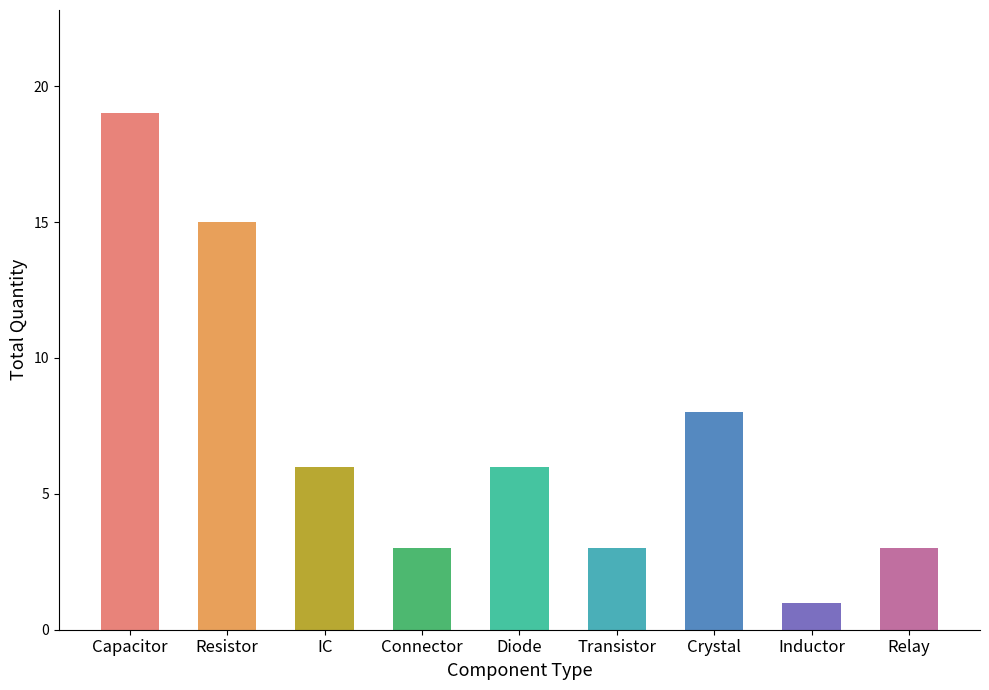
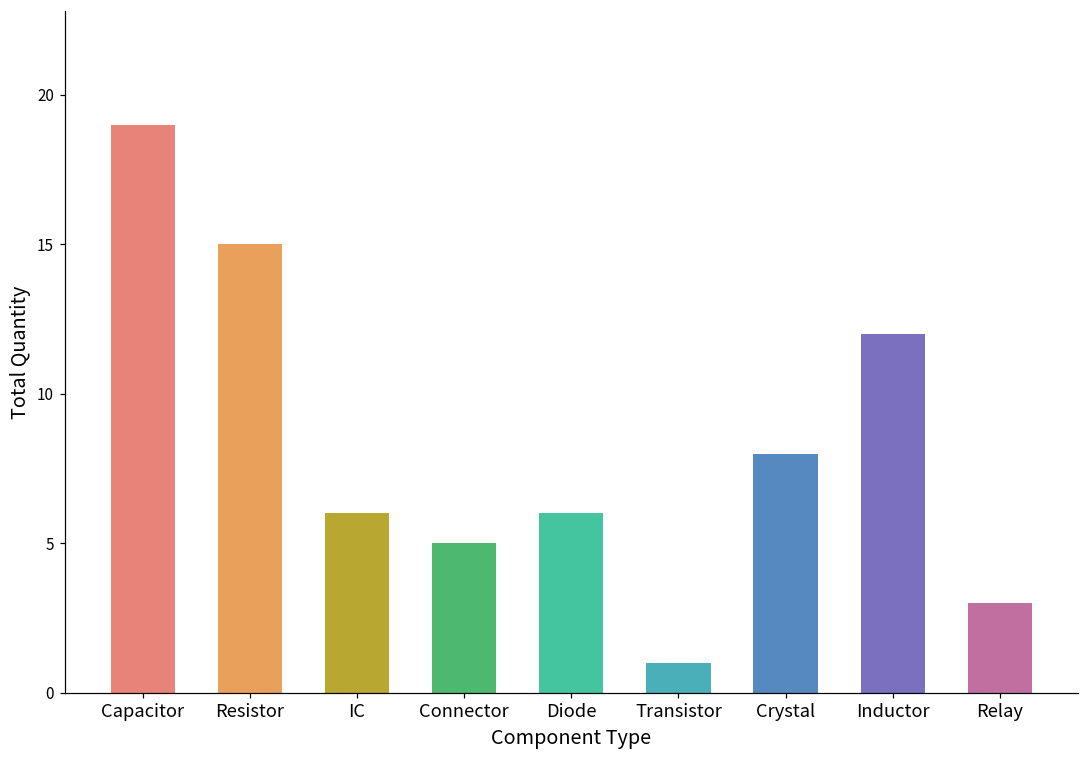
Connector: 3 -> 5
Transistor: 3 -> 1
Inductor: 1 -> 12
